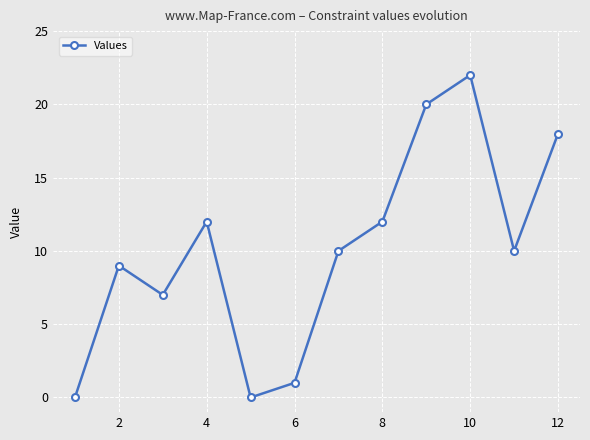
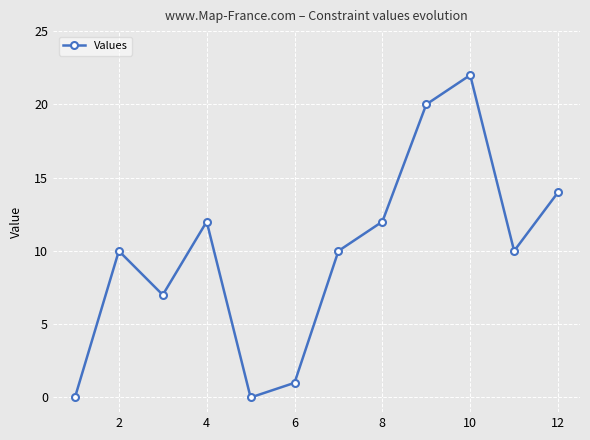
2: 9 -> 10
12: 18 -> 14
